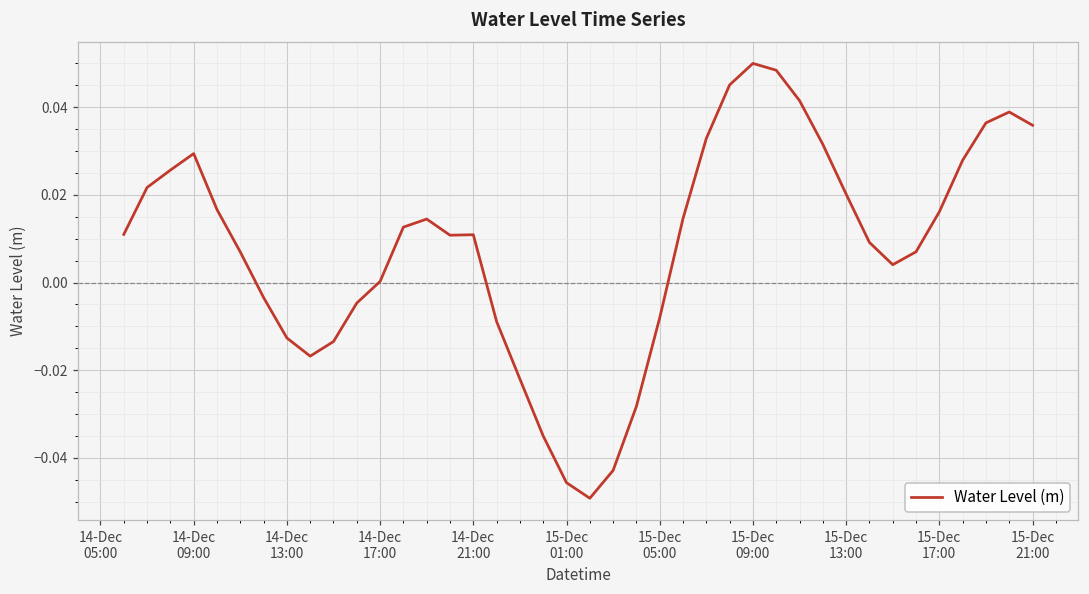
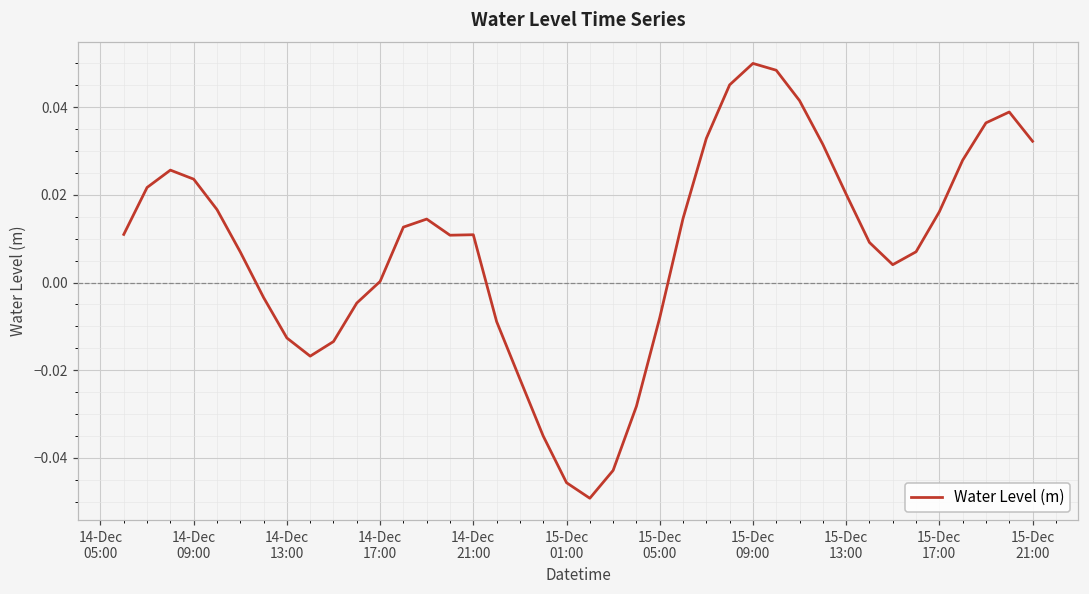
14-Dec 09:00: 0.029 -> 0.024
15-Dec 21:00: 0.036 -> 0.032
